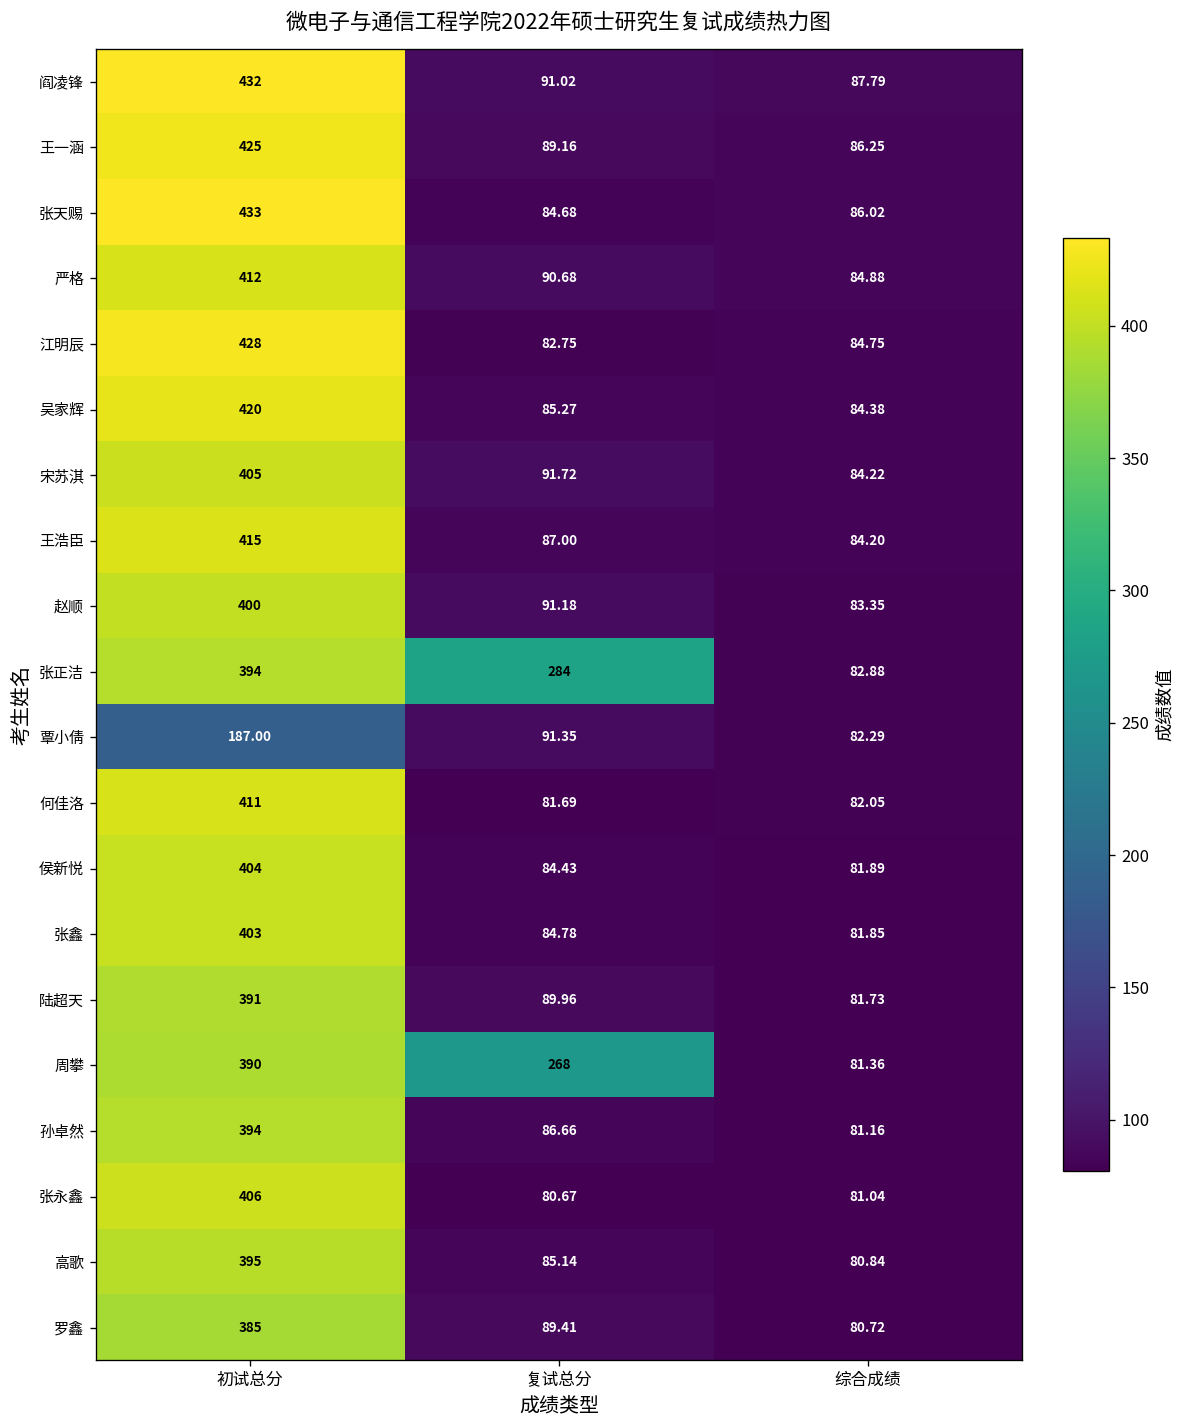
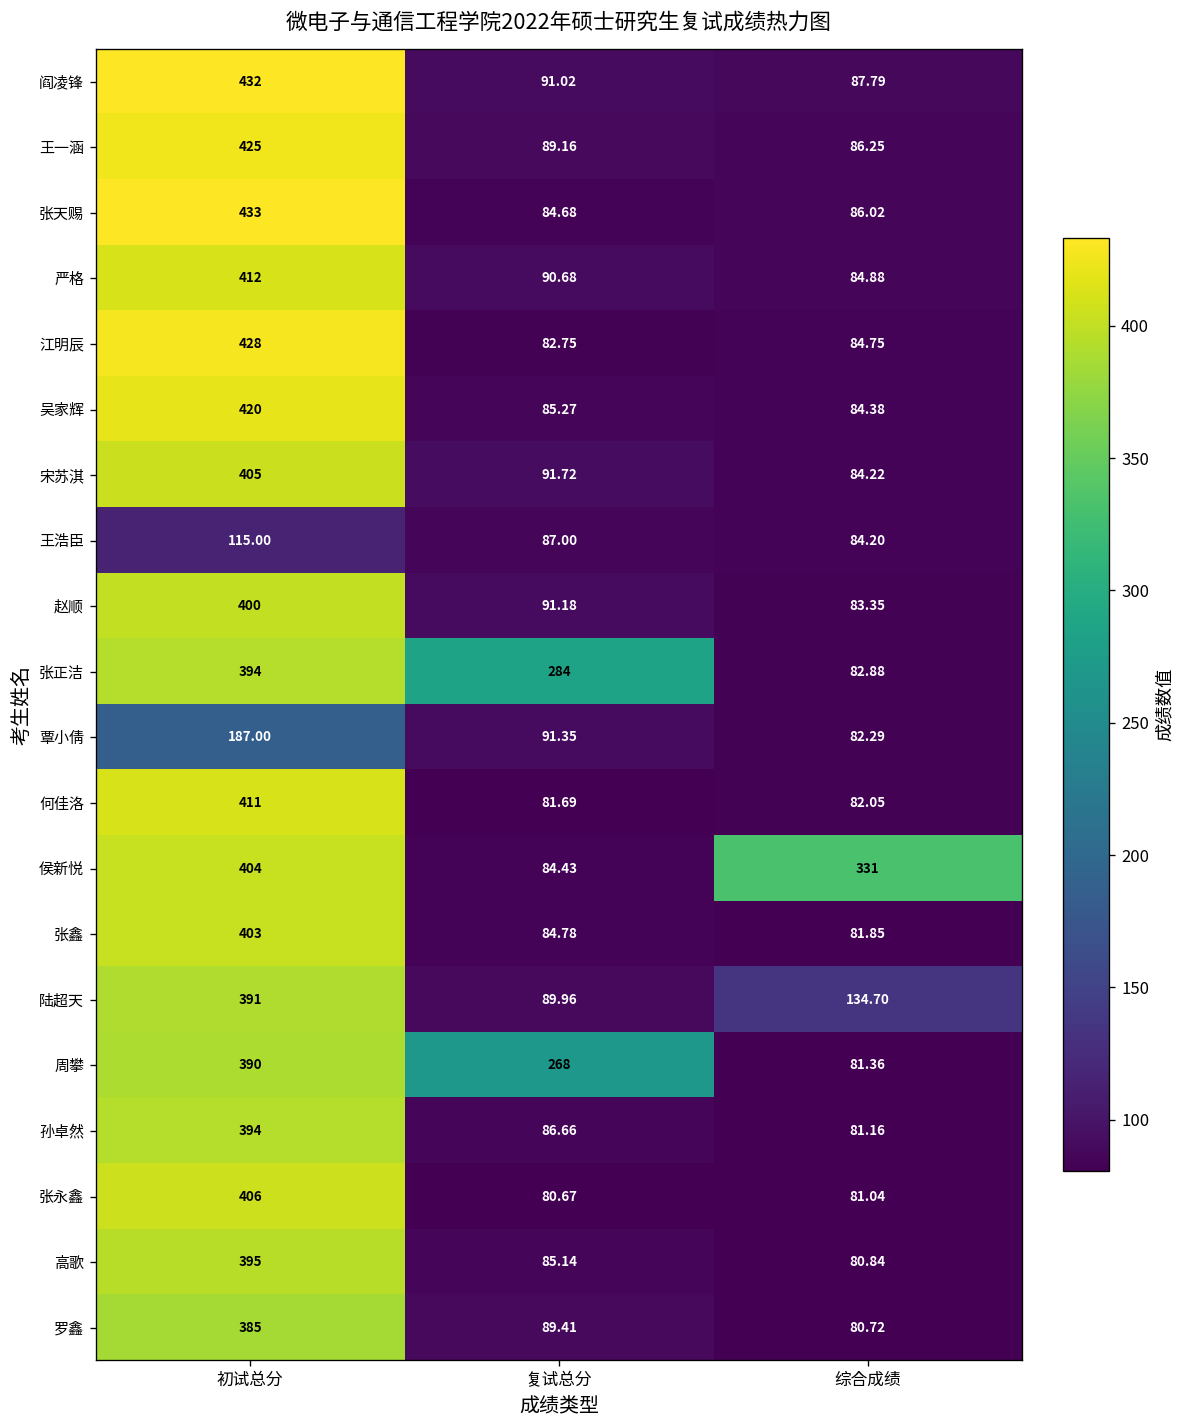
王浩臣, 初试总分: 415 -> 115.00
侯新悦, 综合成绩: 81.89 -> 331
陆超天, 综合成绩: 81.73 -> 134.70
